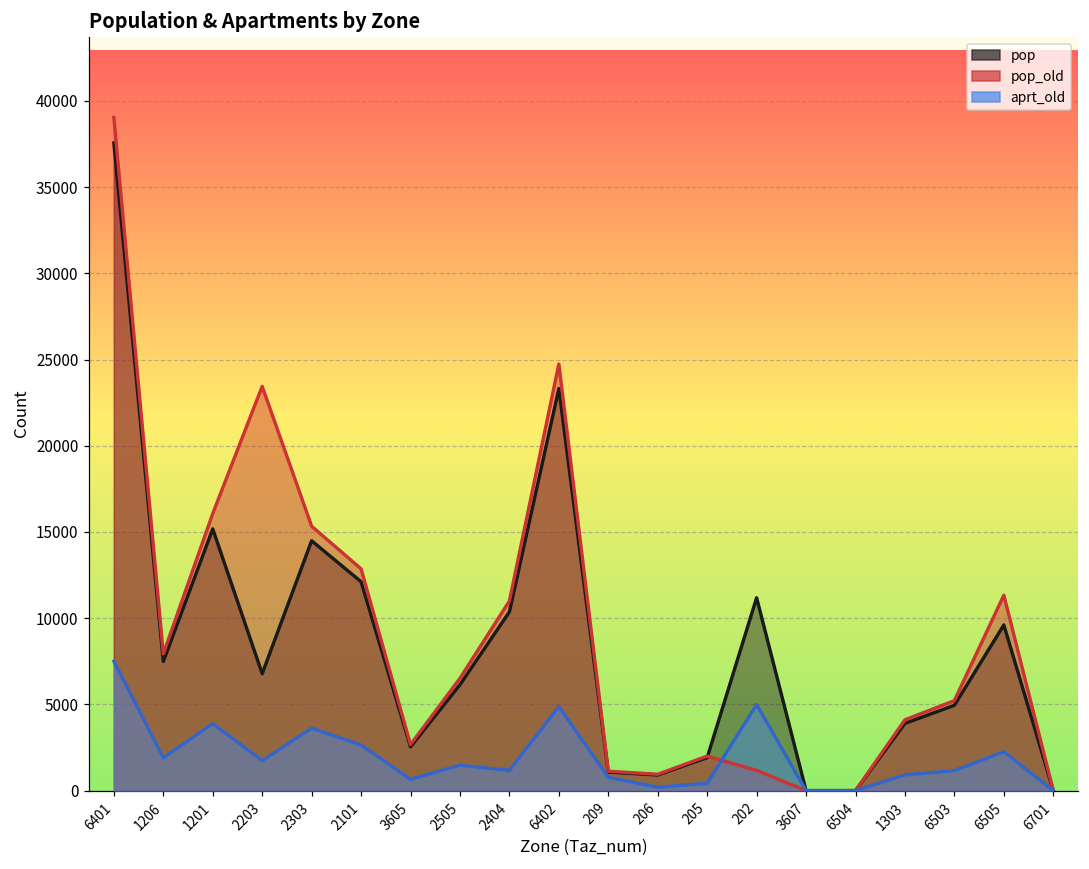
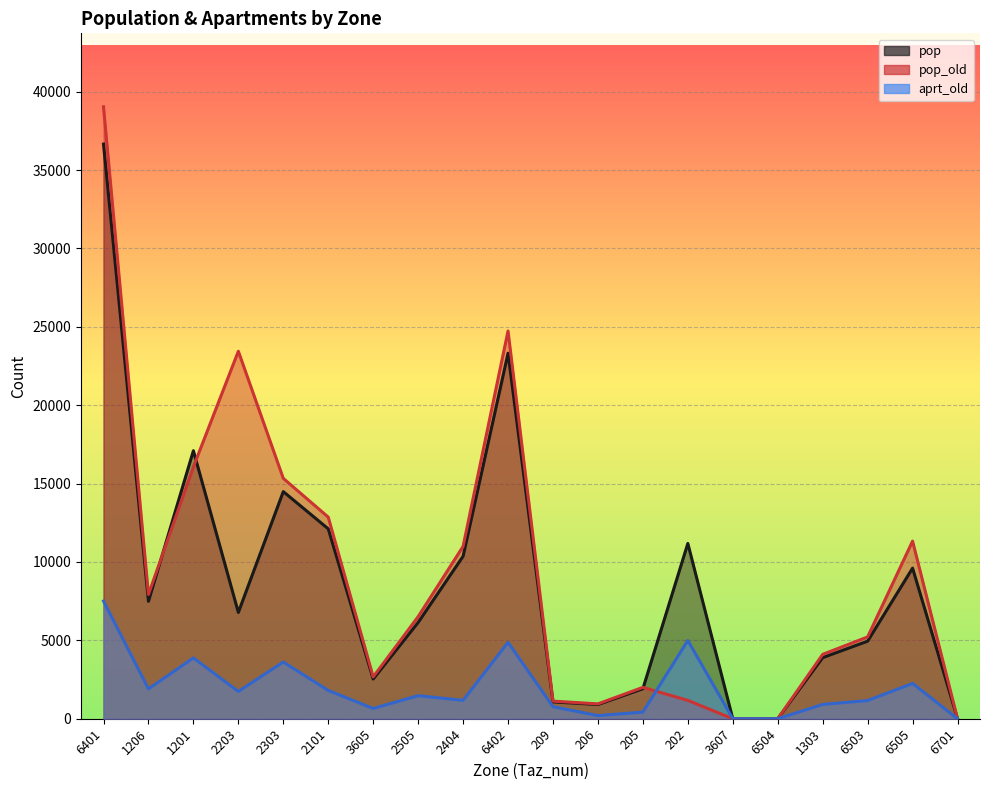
pop, 6401: 37600 -> 36700
pop, 1201: 15200 -> 17100
aprt_old, 2101: 2600 -> 1800
